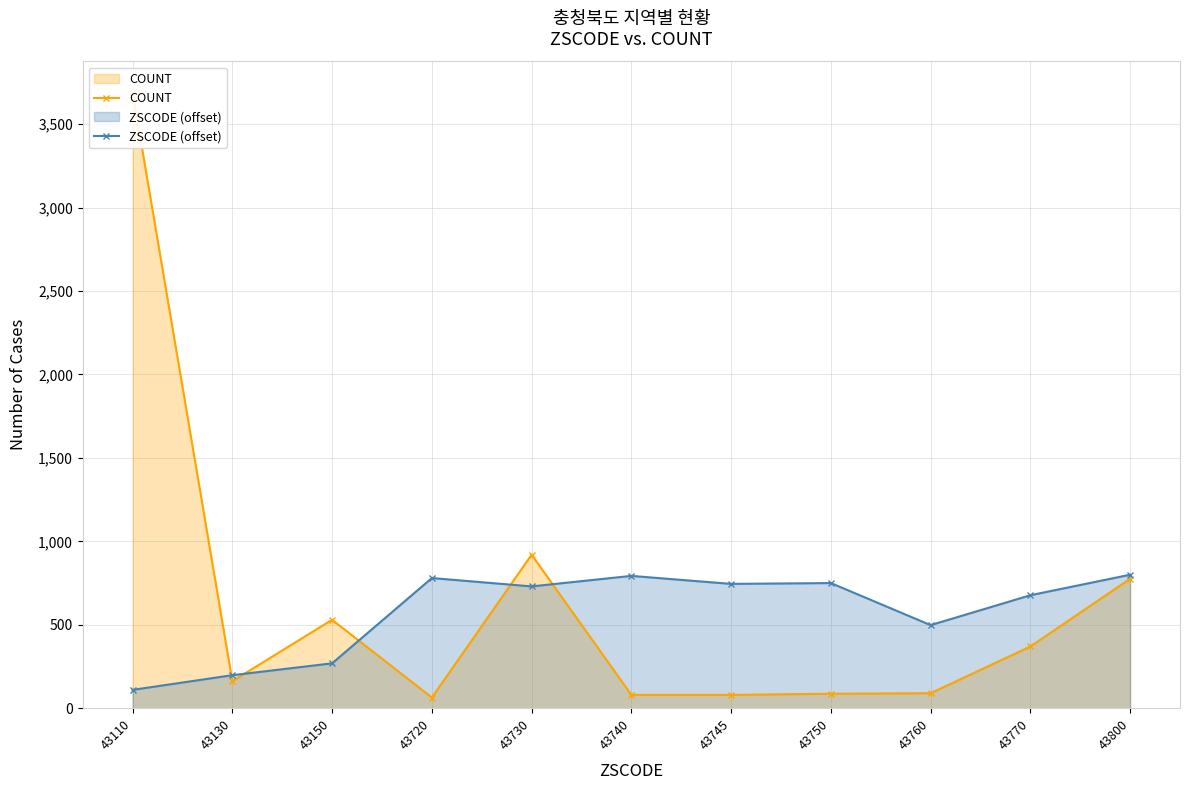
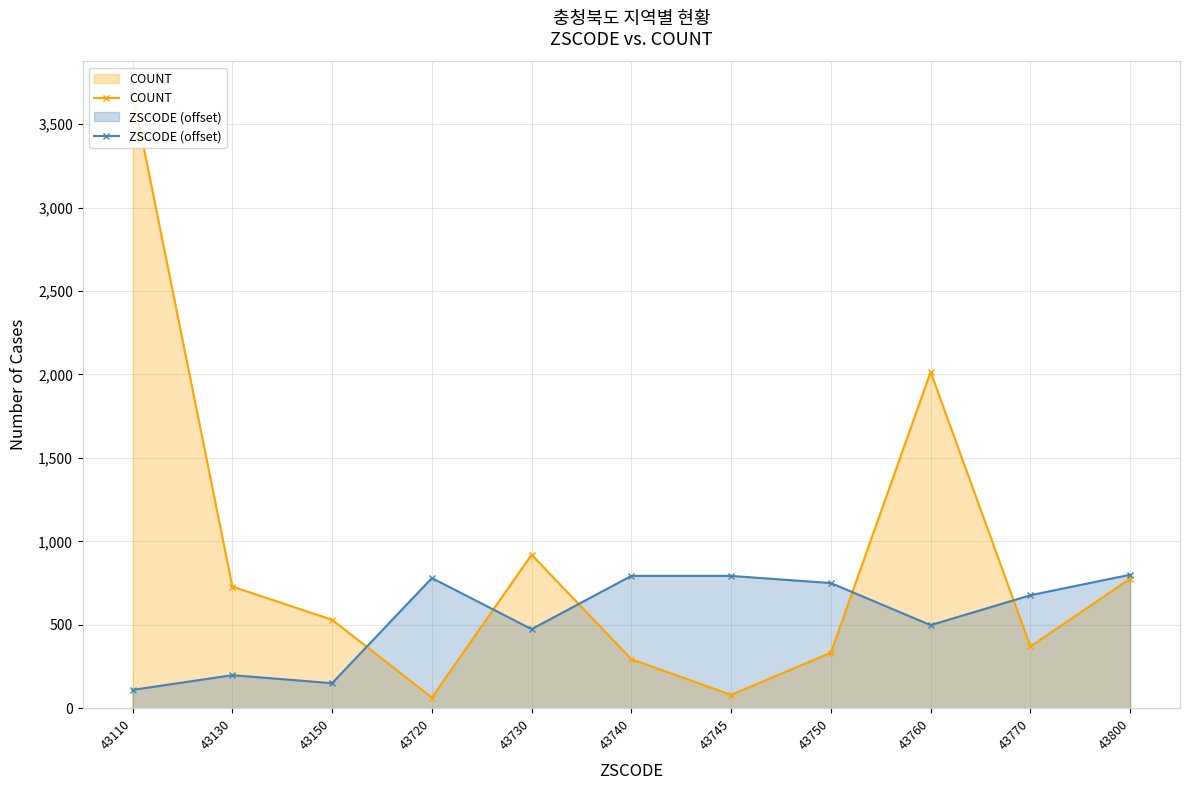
COUNT, 43130: 160 -> 730
ZSCODE (offset), 43150: 270 -> 150
ZSCODE (offset), 43730: 730 -> 470
COUNT, 43740: 80 -> 290
ZSCODE (offset), 43745: 750 -> 790
COUNT, 43750: 90 -> 330
COUNT, 43760: 90 -> 2,020
